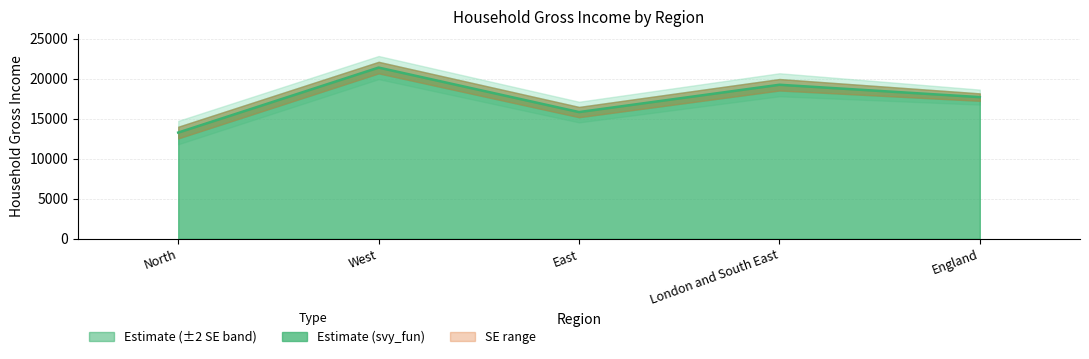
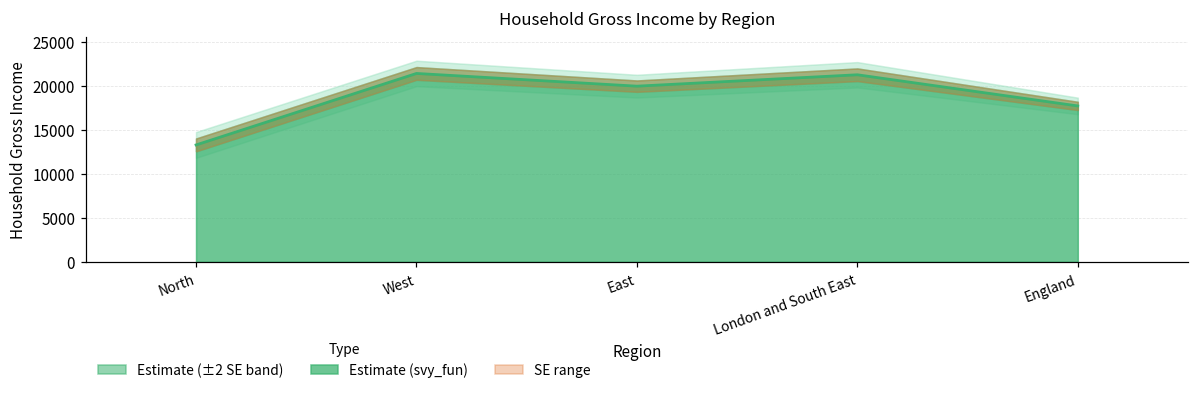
Estimate (svy_fun), East: 16000 -> 20000
Estimate (svy_fun), London and South East: 19000 -> 21000
